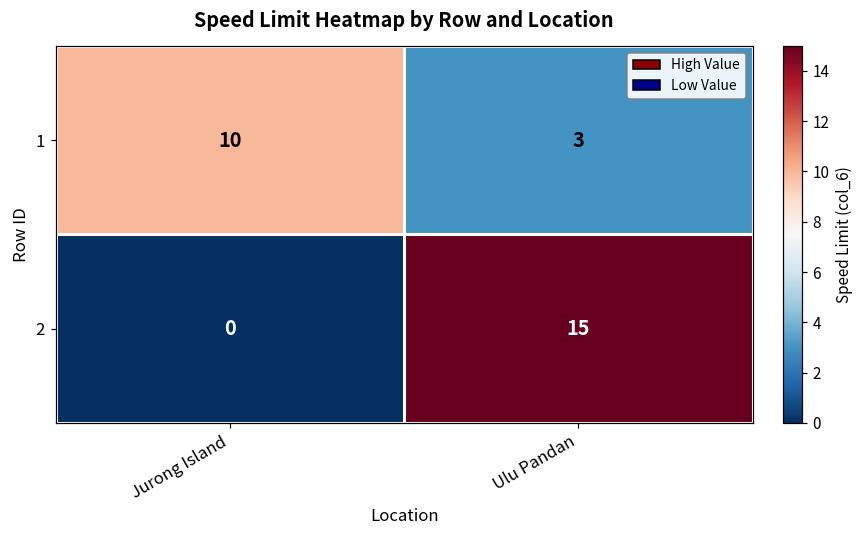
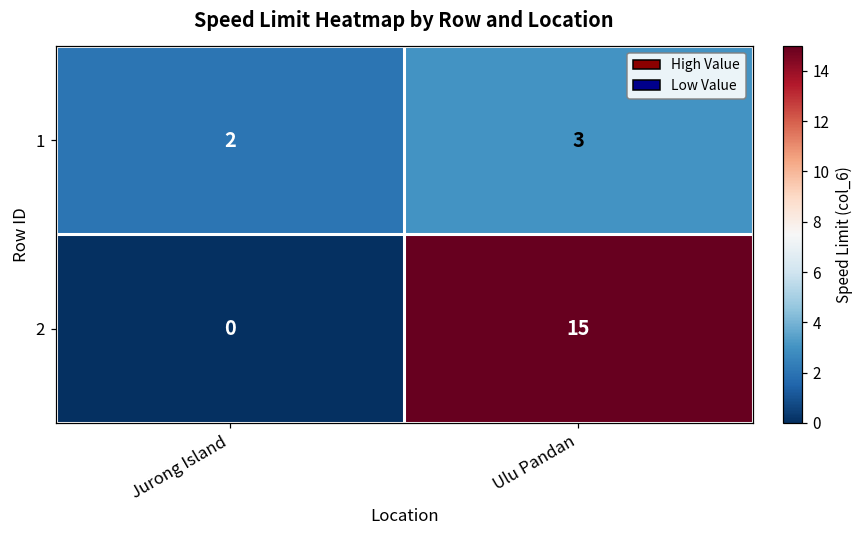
1, Jurong Island: 10 -> 2
